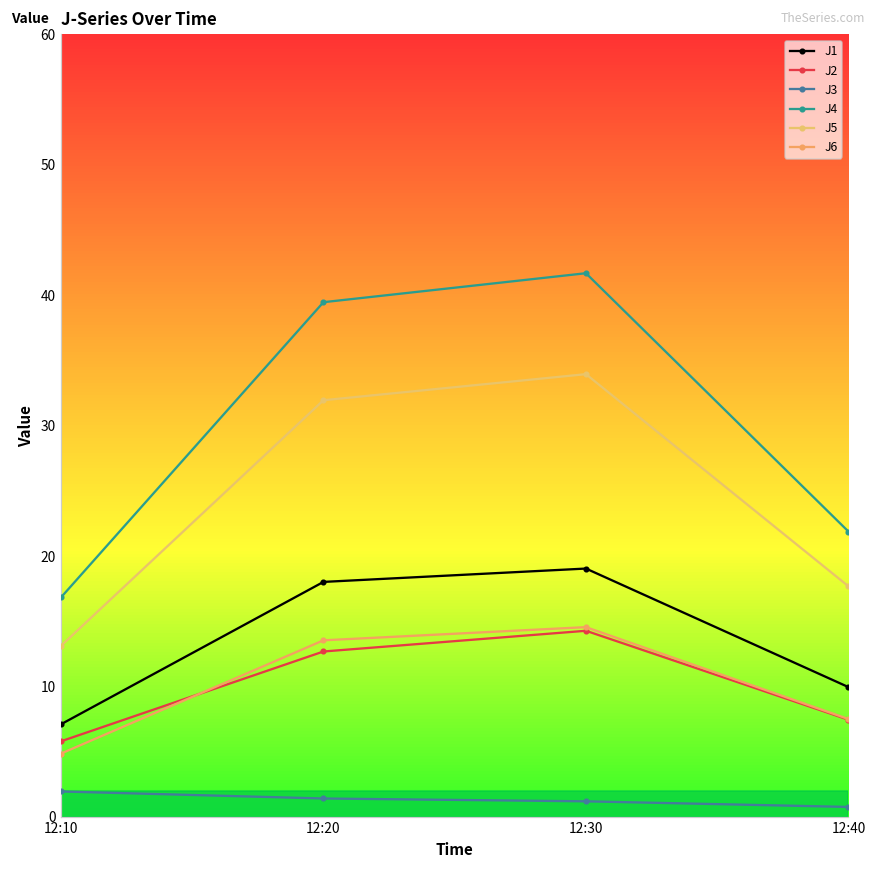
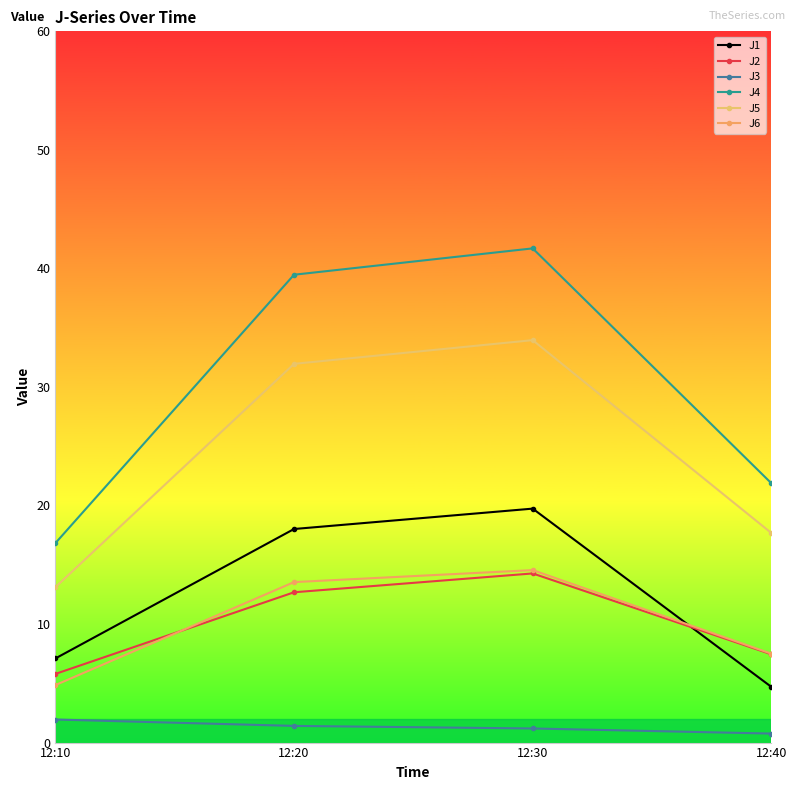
J1, 12:30: 19.0 -> 19.7
J1, 12:40: 10.0 -> 4.7
